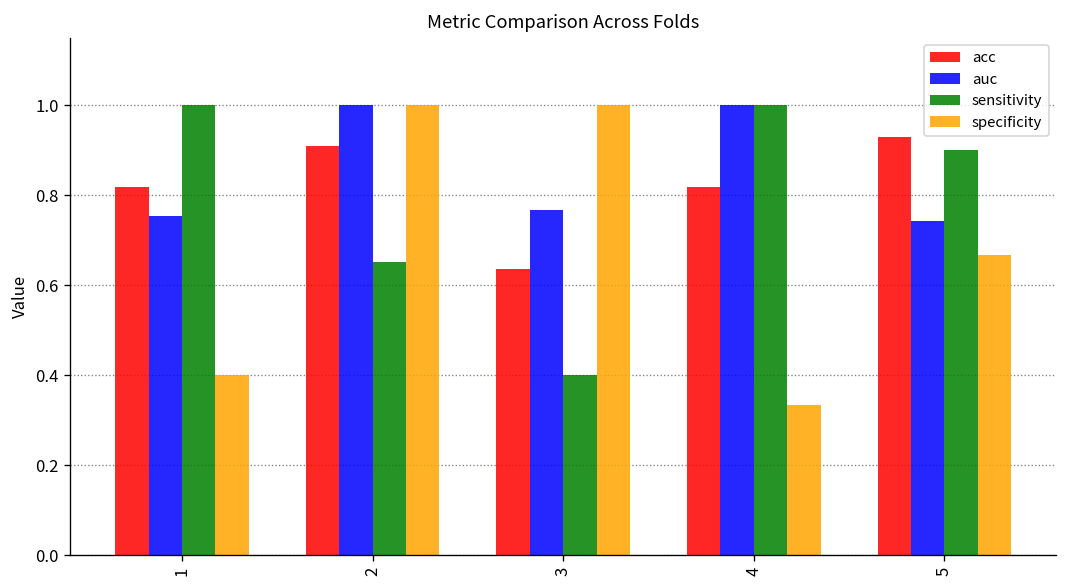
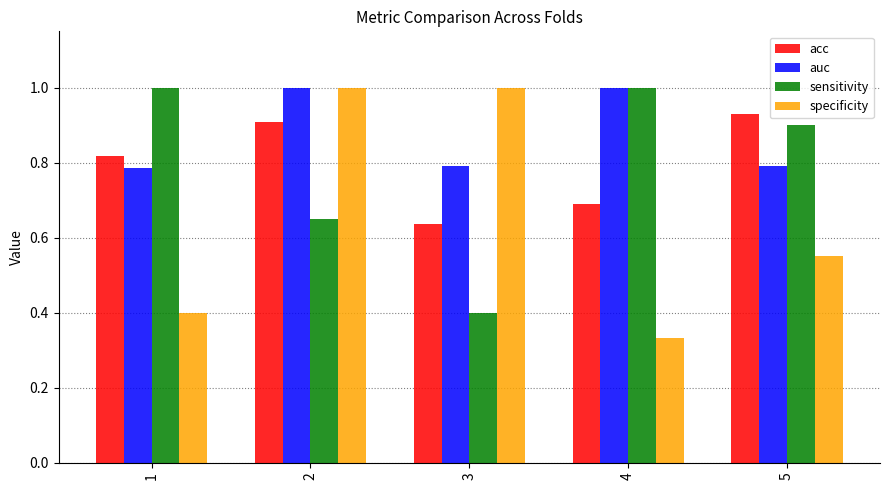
auc, 1: 0.75 -> 0.79
auc, 3: 0.77 -> 0.79
acc, 4: 0.82 -> 0.69
auc, 5: 0.74 -> 0.79
specificity, 5: 0.67 -> 0.55
